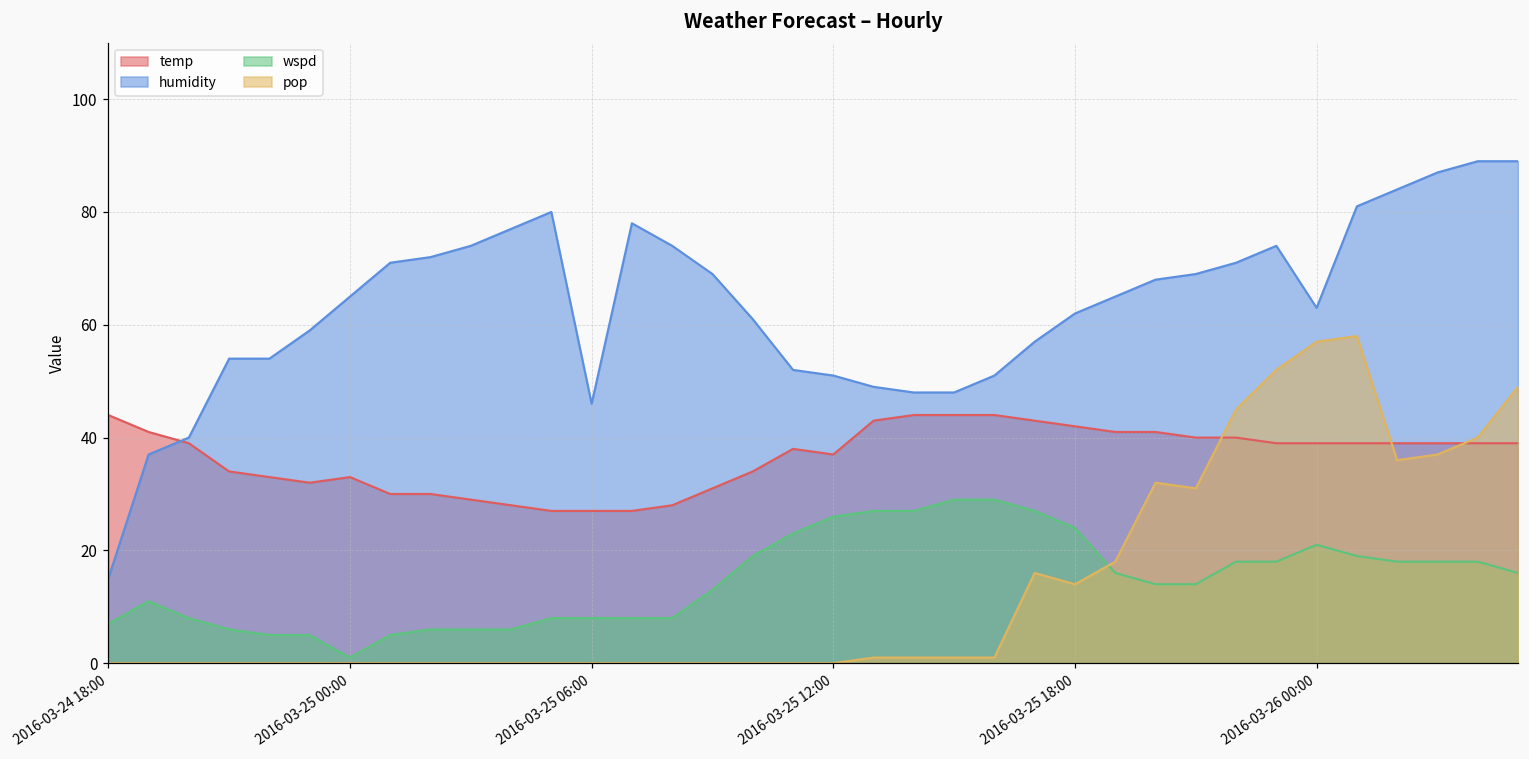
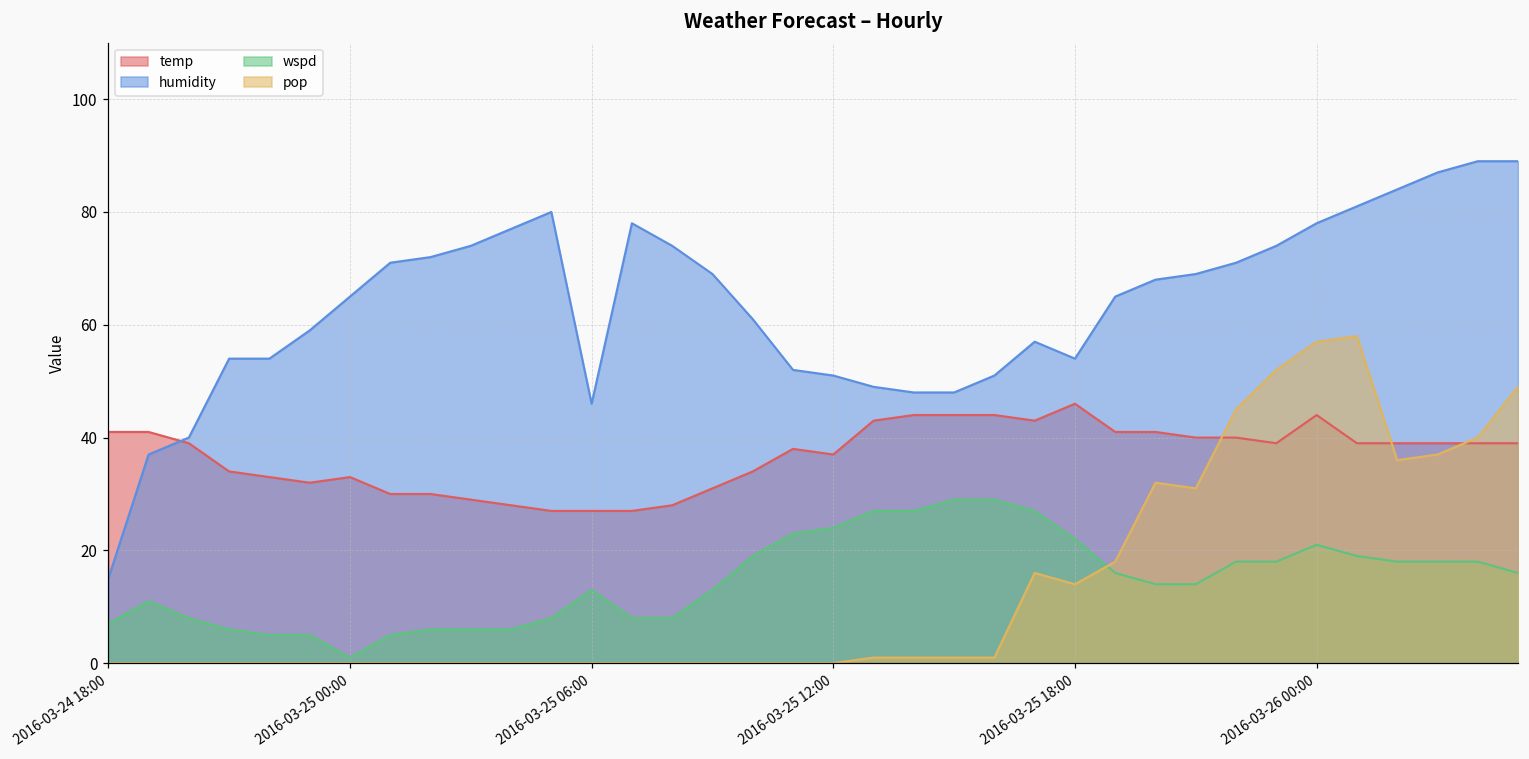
temp, 2016-03-24 18:00: 44 -> 41
wspd, 2016-03-25 06:00: 8 -> 13
wspd, 2016-03-25 12:00: 26 -> 24
temp, 2016-03-25 18:00: 42 -> 46
humidity, 2016-03-25 18:00: 62 -> 54
wspd, 2016-03-25 18:00: 24 -> 22
temp, 2016-03-26 00:00: 39 -> 44
humidity, 2016-03-26 00:00: 63 -> 78
